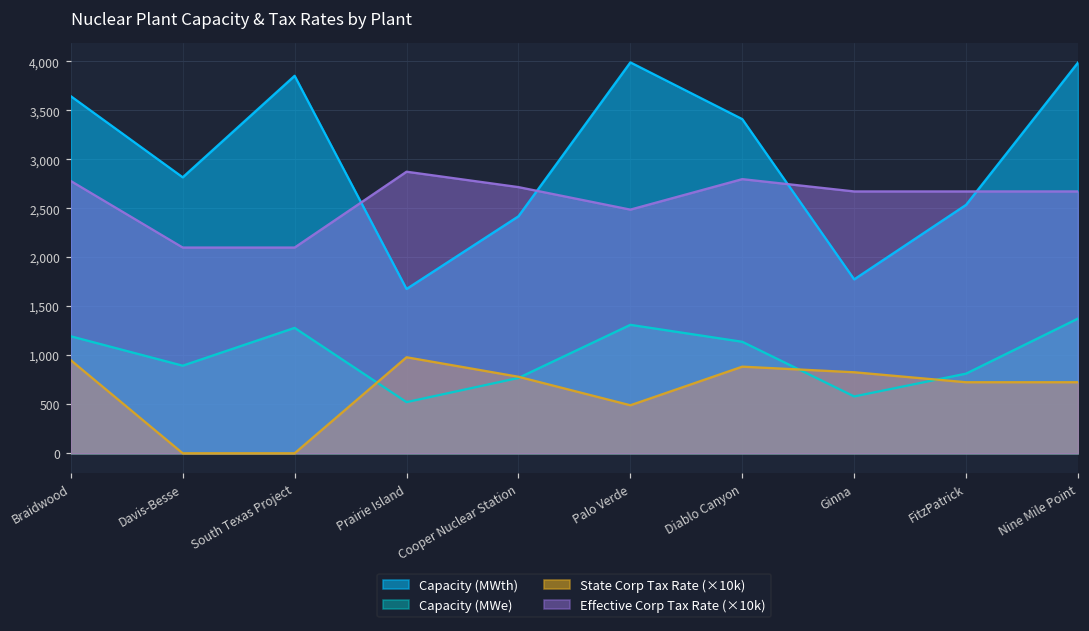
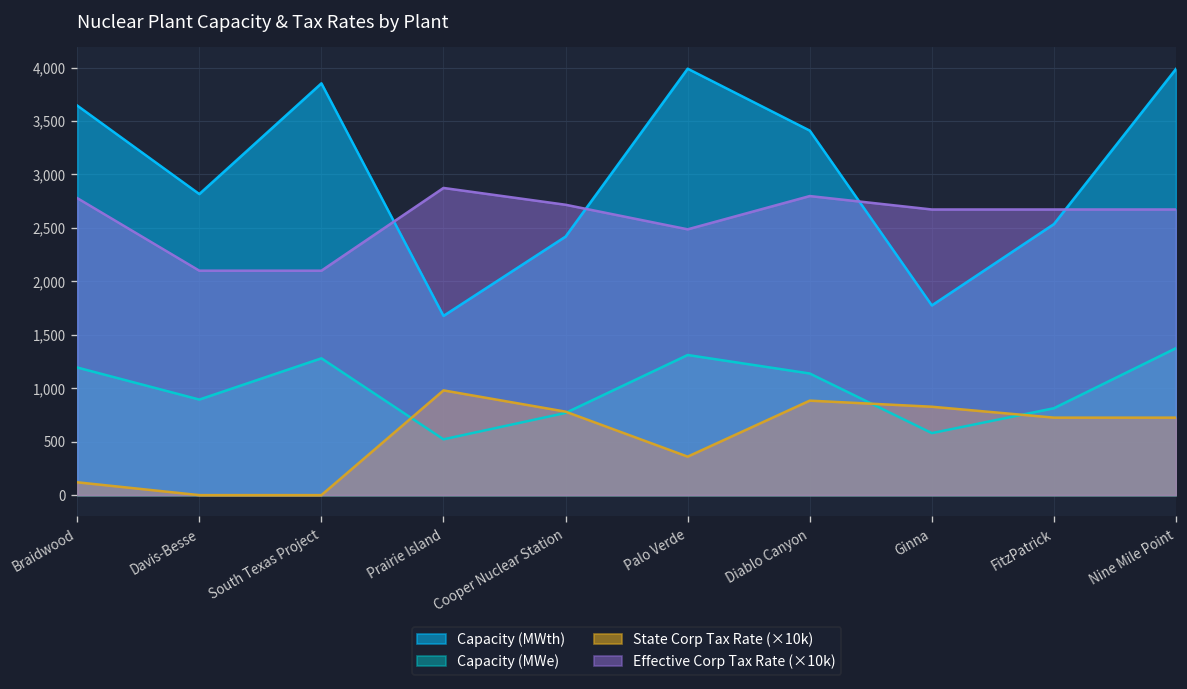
State Corp Tax Rate (×10k), Braidwood: 1,000 -> 100
State Corp Tax Rate (×10k), Palo Verde: 500 -> 400
